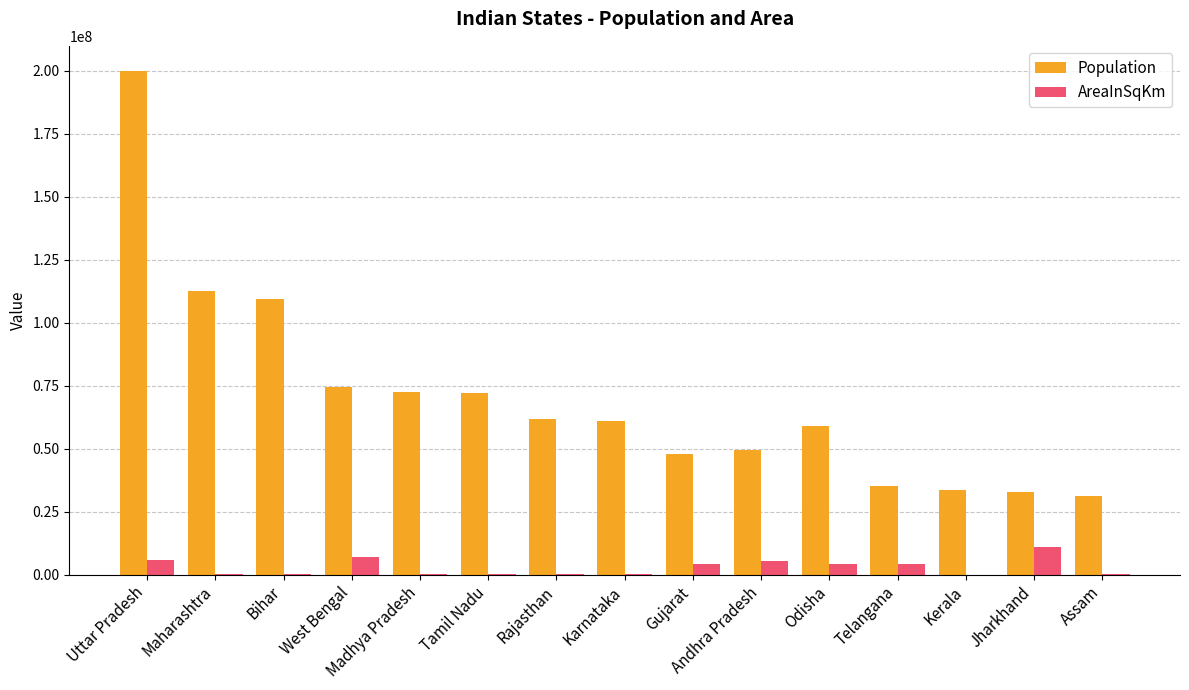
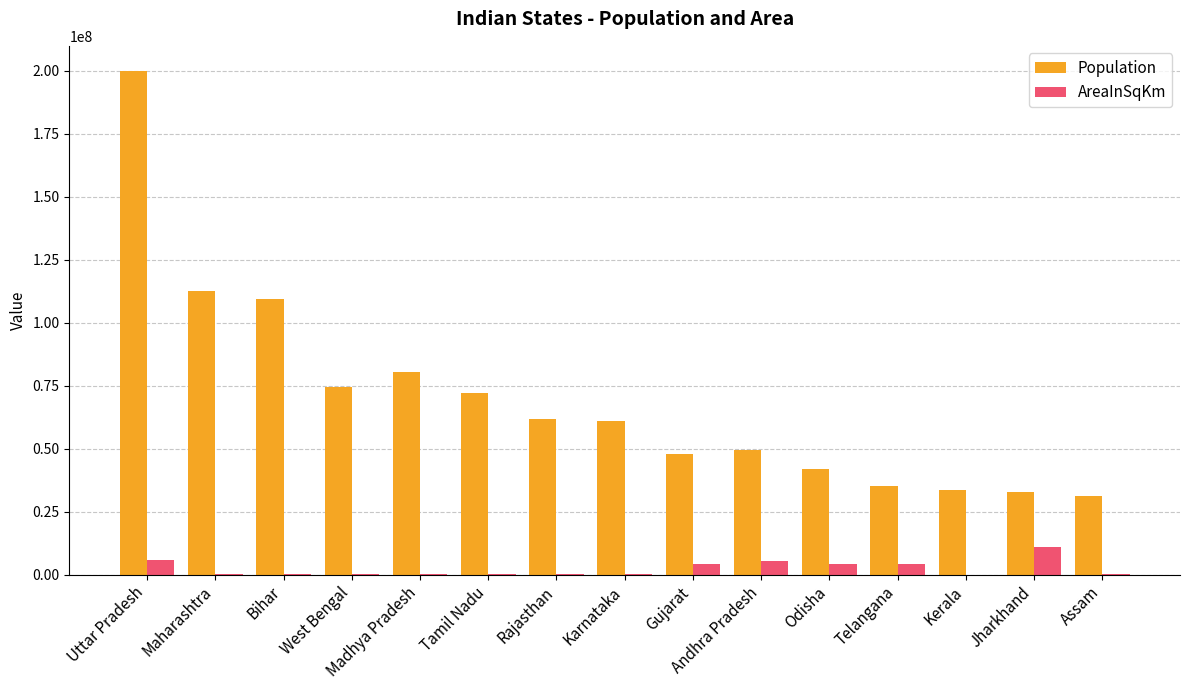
AreaInSqKm, West Bengal: 7000000 -> 0
Population, Madhya Pradesh: 73000000 -> 80000000
Population, Odisha: 59000000 -> 42000000
